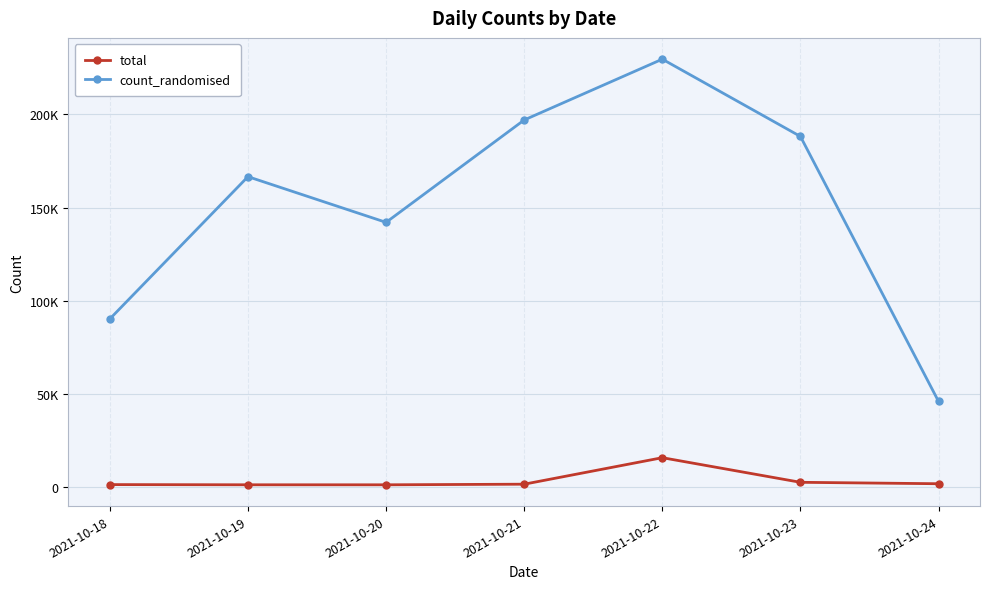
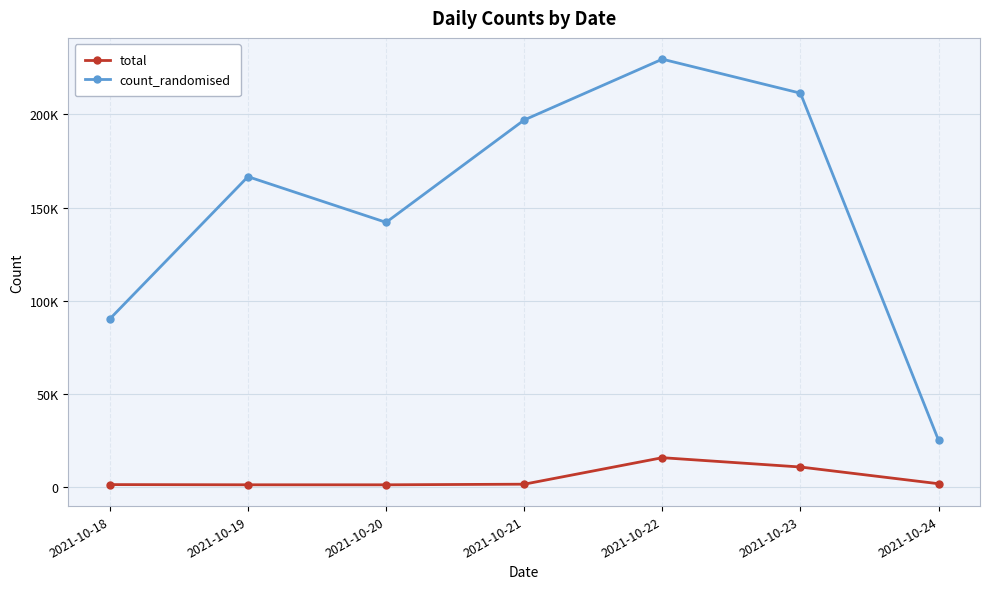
total, 2021-10-23: 3000 -> 11000
count_randomised, 2021-10-23: 188000 -> 211000
count_randomised, 2021-10-24: 46000 -> 25000
